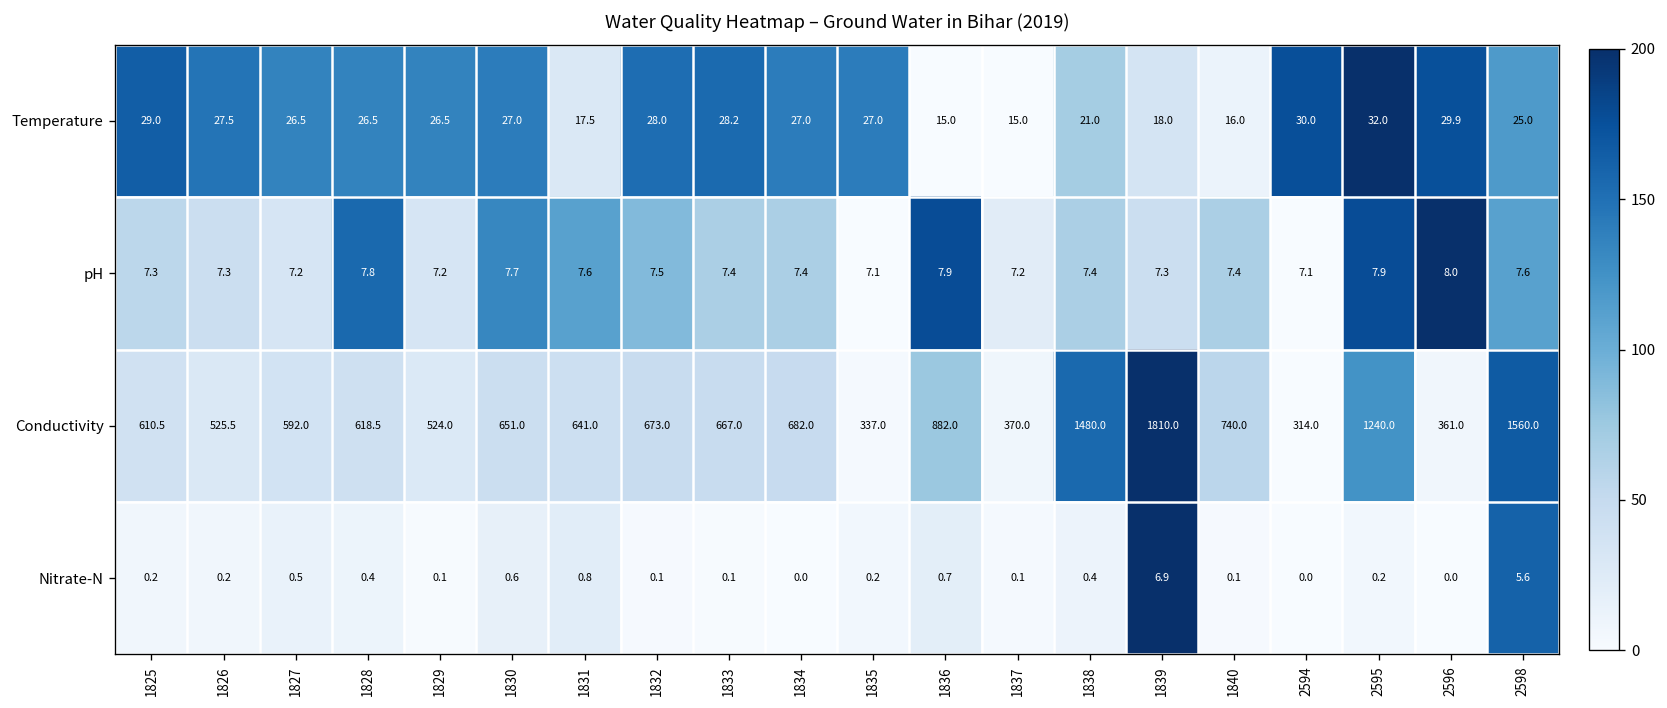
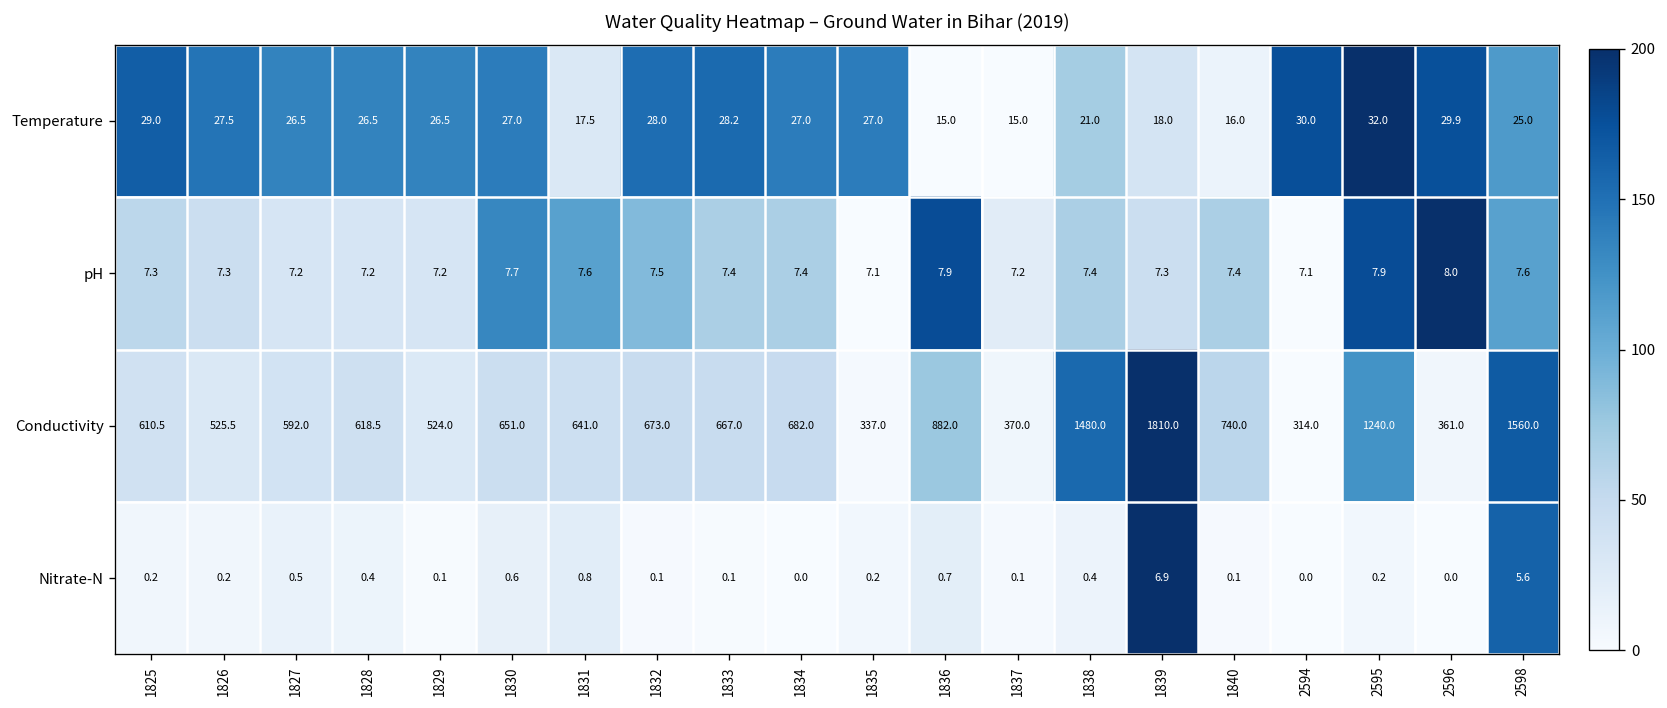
pH, 1828: 7.8 -> 7.2
